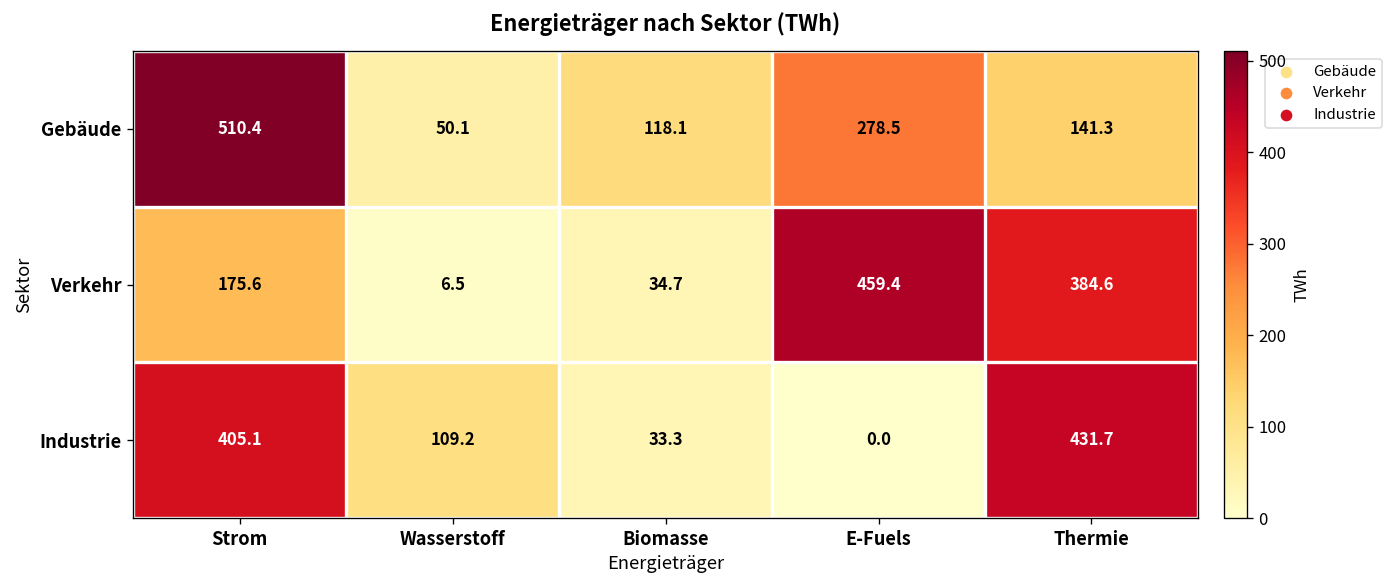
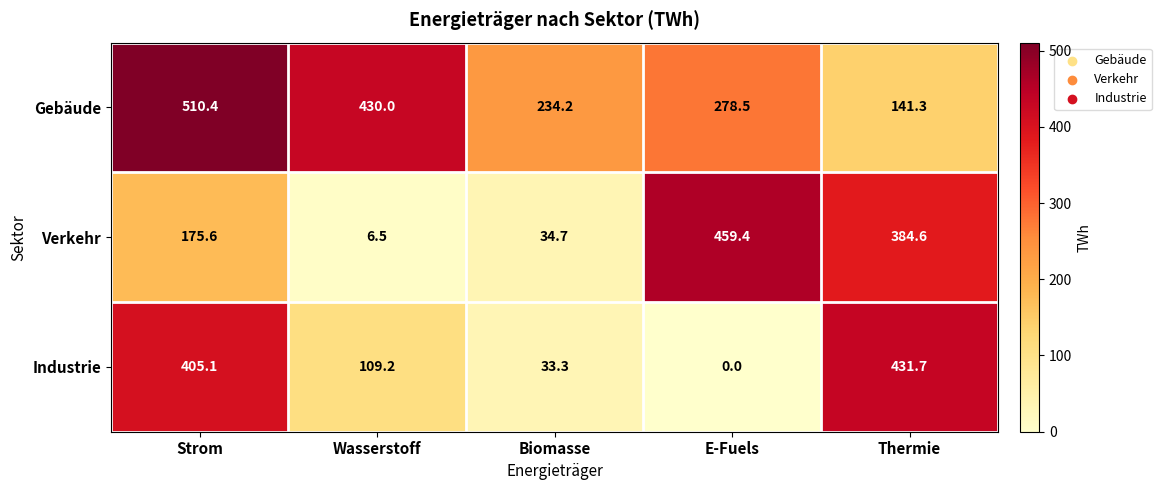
Gebäude, Wasserstoff: 50.1 -> 430.0
Gebäude, Biomasse: 118.1 -> 234.2
